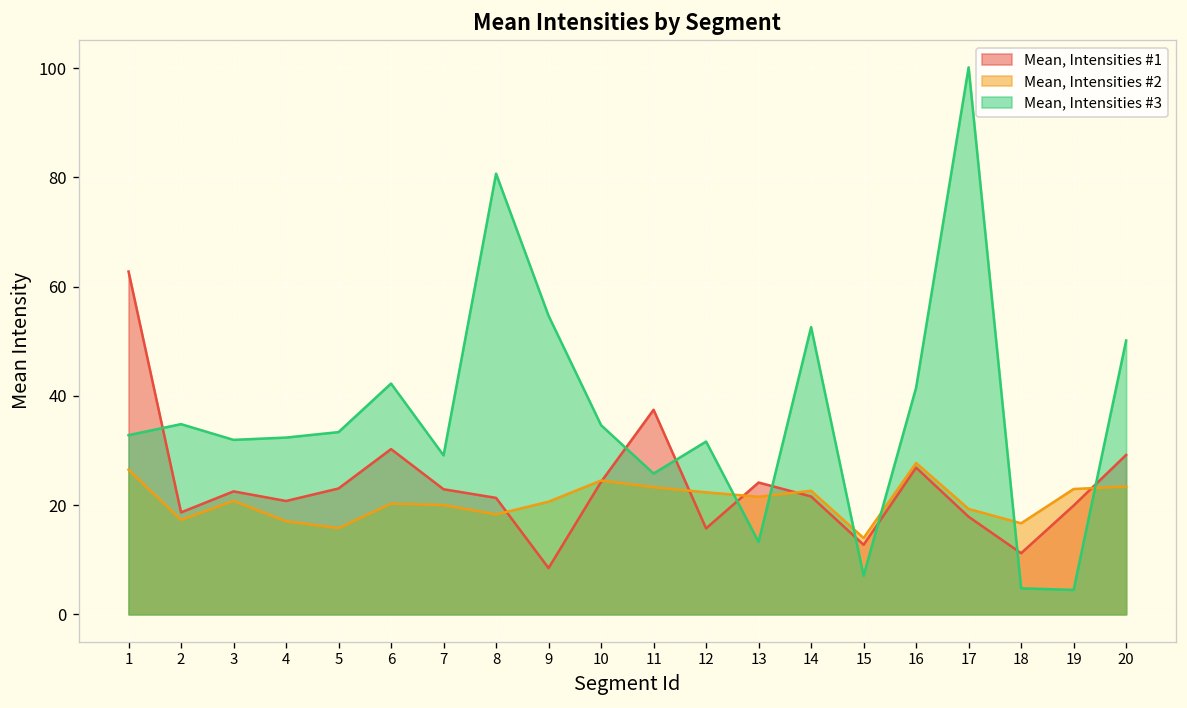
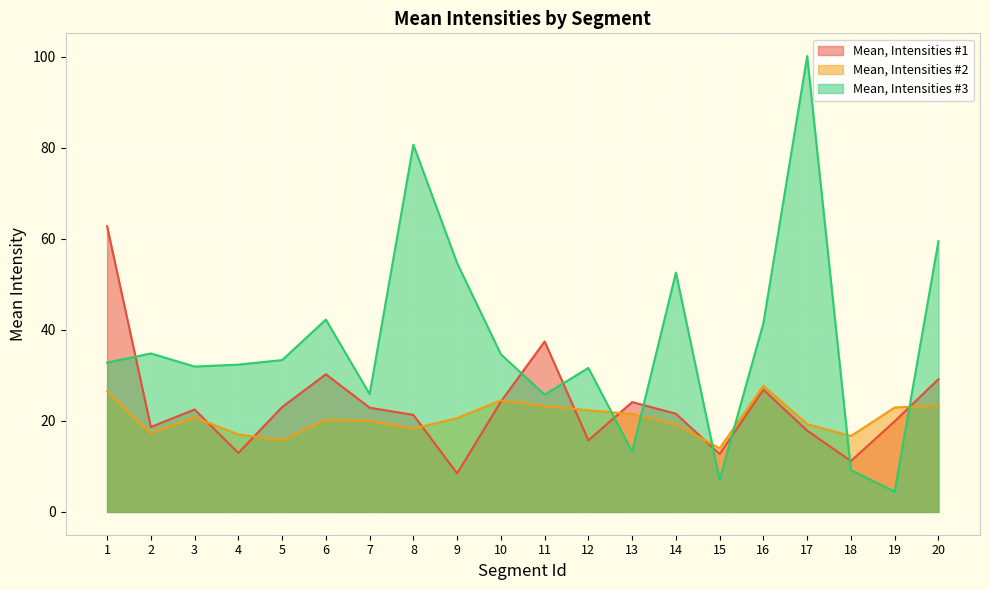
Mean, Intensities #1, 4: 21 -> 13
Mean, Intensities #3, 7: 29 -> 26
Mean, Intensities #2, 14: 23 -> 19
Mean, Intensities #3, 18: 5 -> 9
Mean, Intensities #3, 20: 50 -> 59
